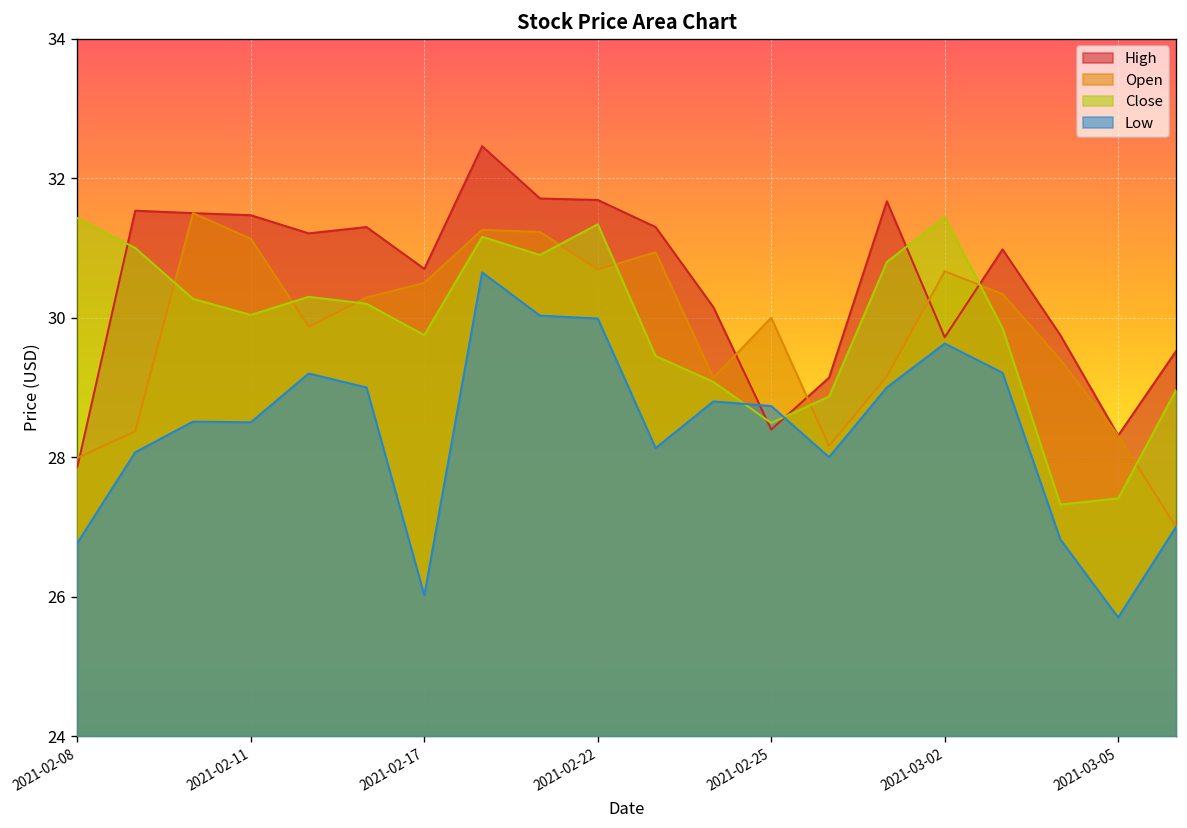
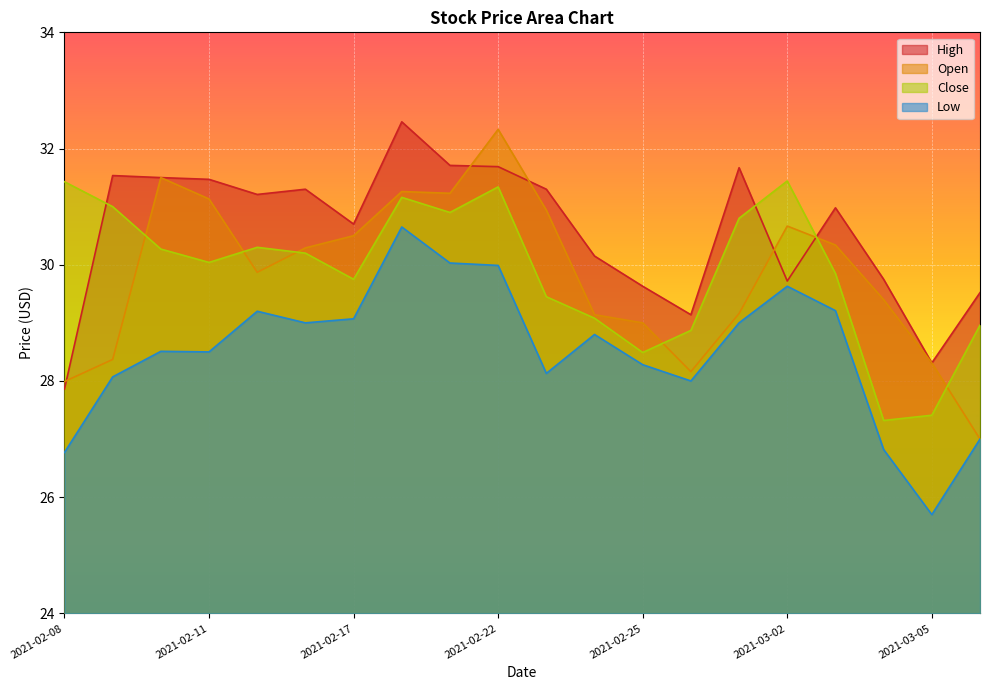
Low, 2021-02-17: 26.0 -> 29.1
Open, 2021-02-22: 30.7 -> 32.3
High, 2021-02-25: 28.4 -> 29.6
Open, 2021-02-25: 30 -> 29
Low, 2021-02-25: 28.7 -> 28.3
